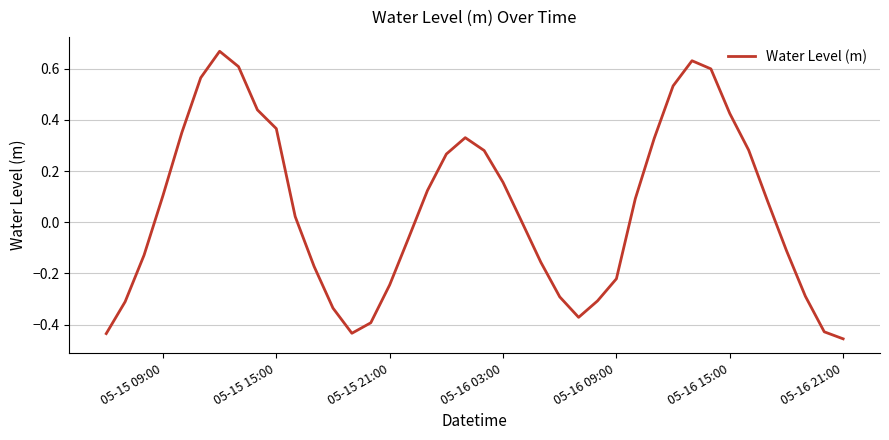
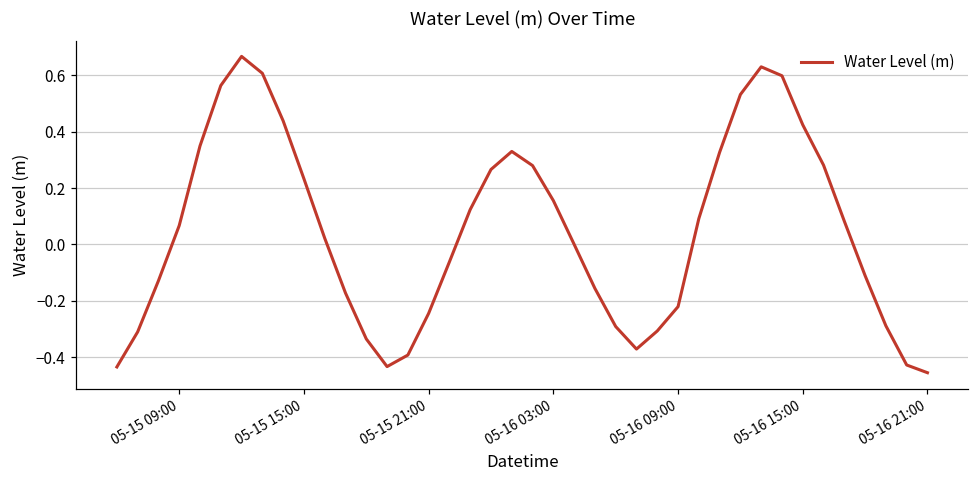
05-15 09:00: 0.10 -> 0.07
05-15 15:00: 0.37 -> 0.23
